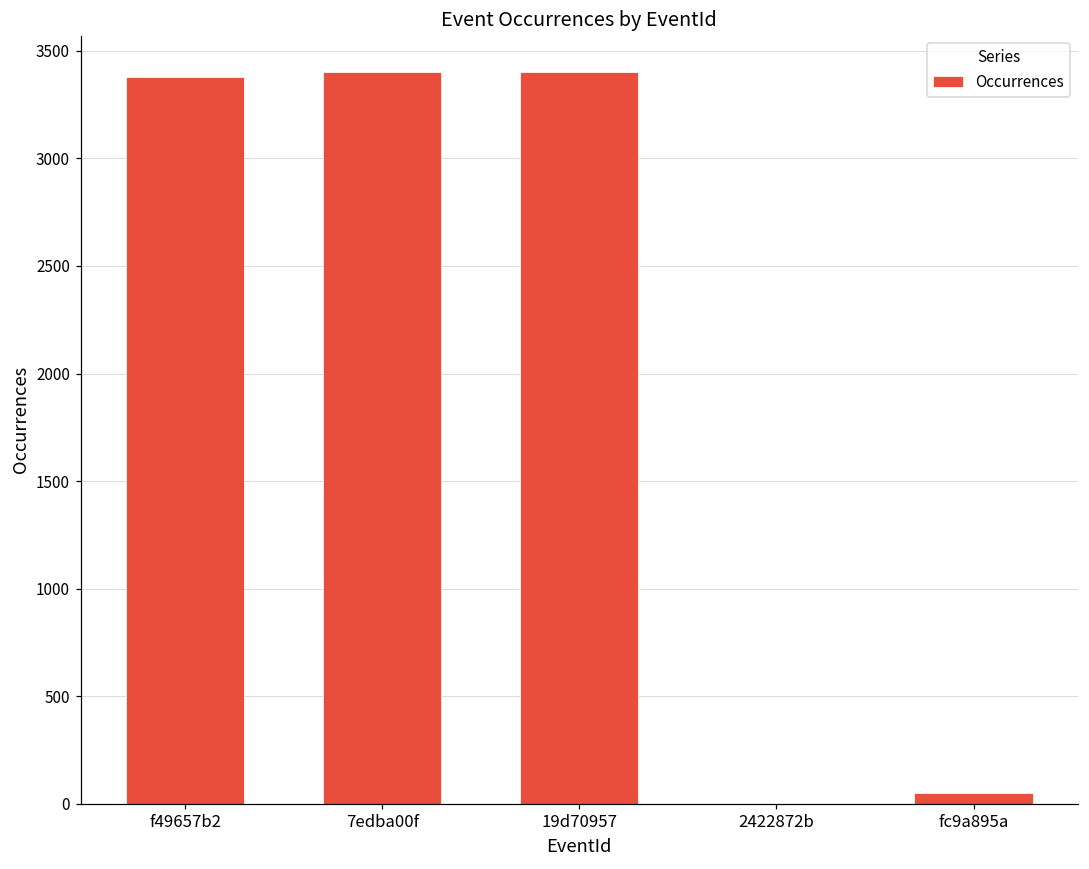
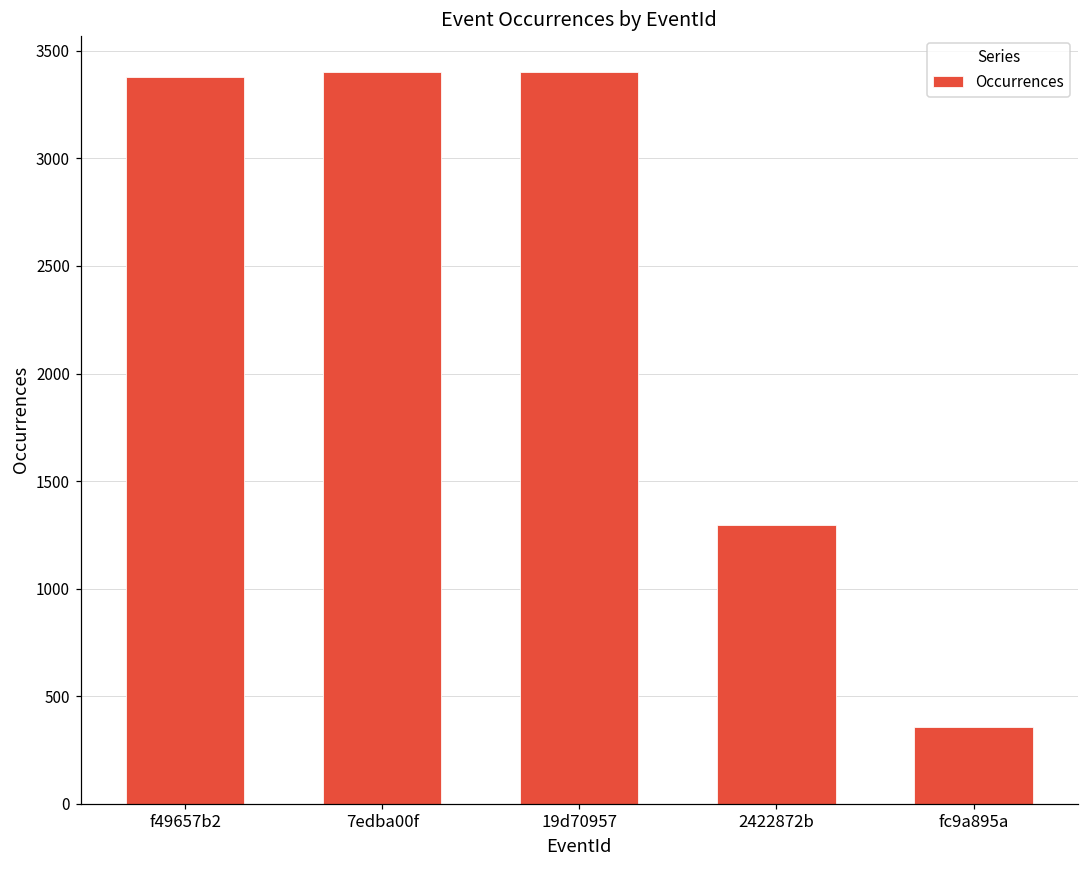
2422872b: 0 -> 1300
fc9a895a: 50 -> 360
